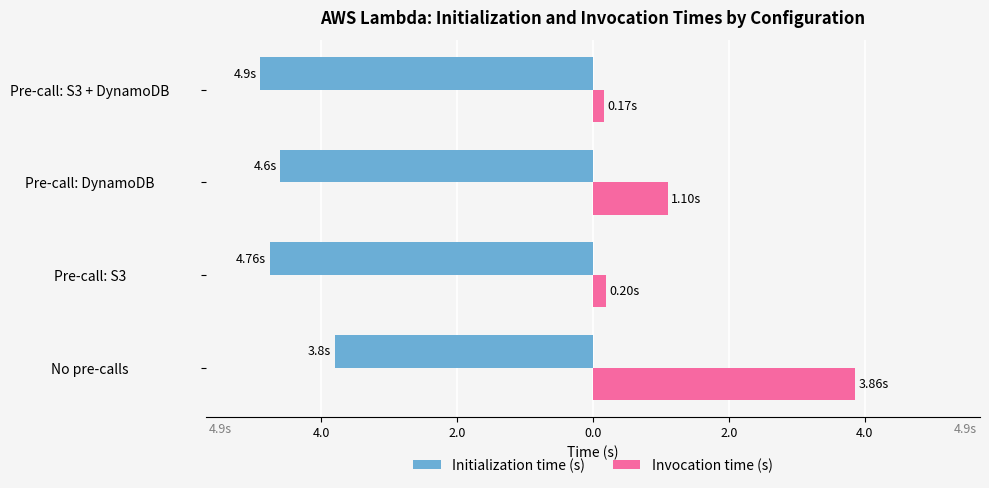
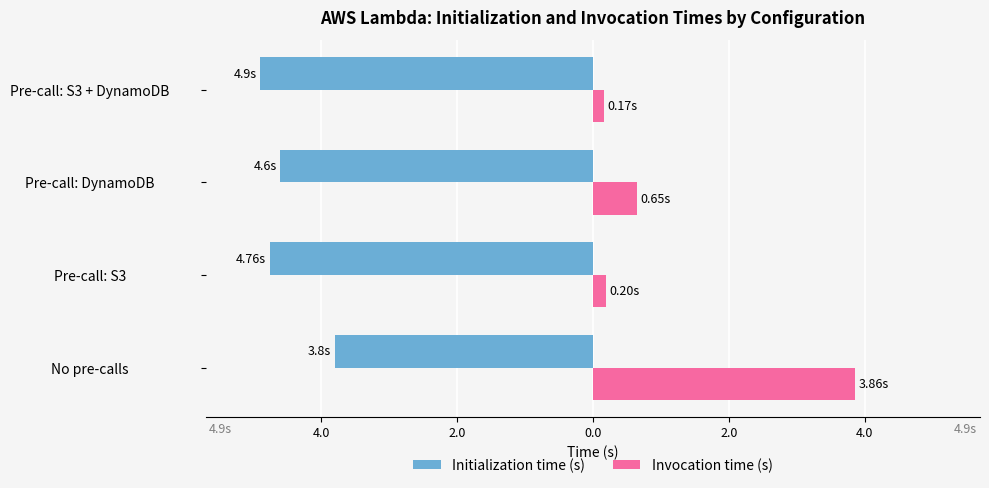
Invocation time (s), Pre-call: DynamoDB: 1.10s -> 0.65s
